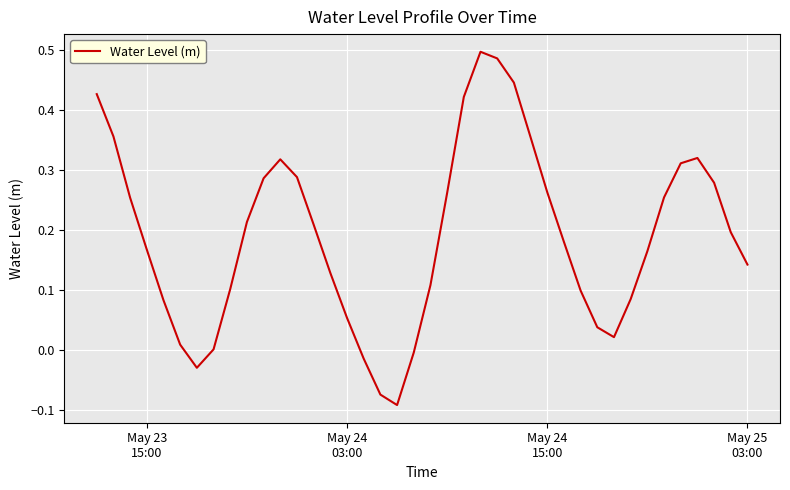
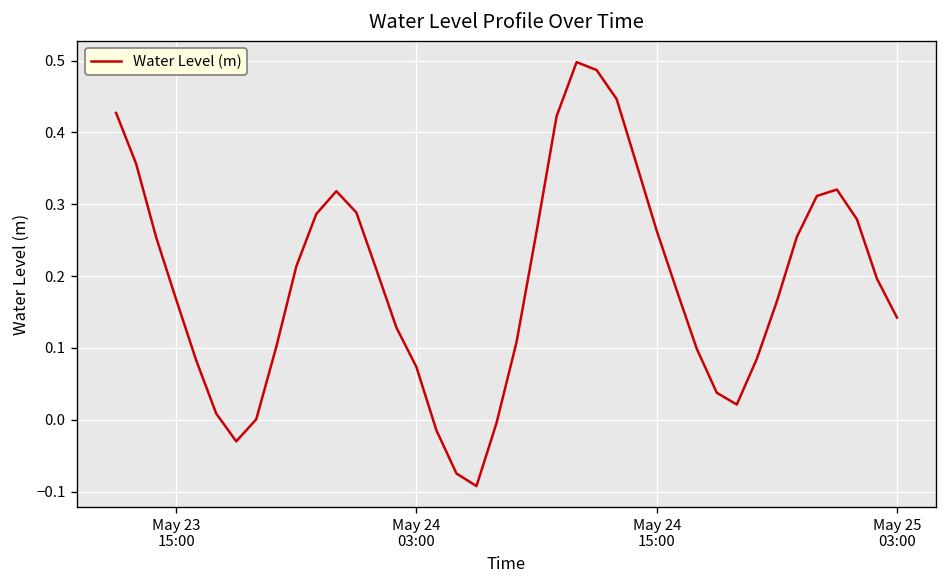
May 24 03:00: 0.05 -> 0.07
